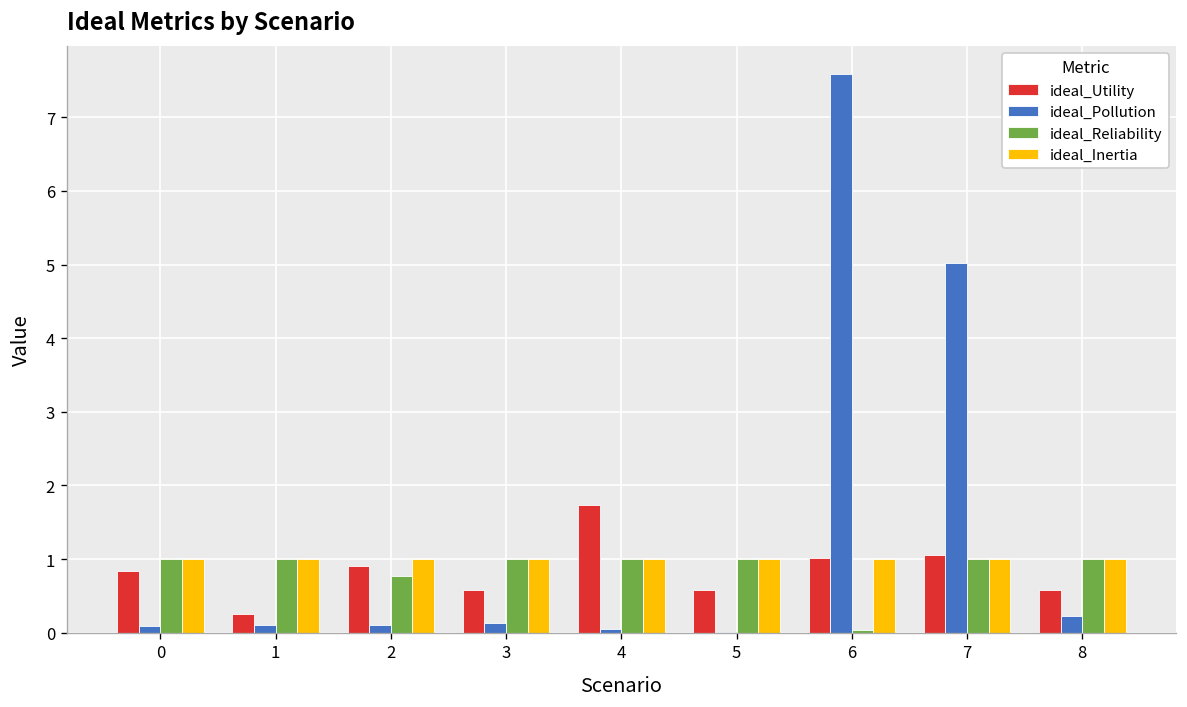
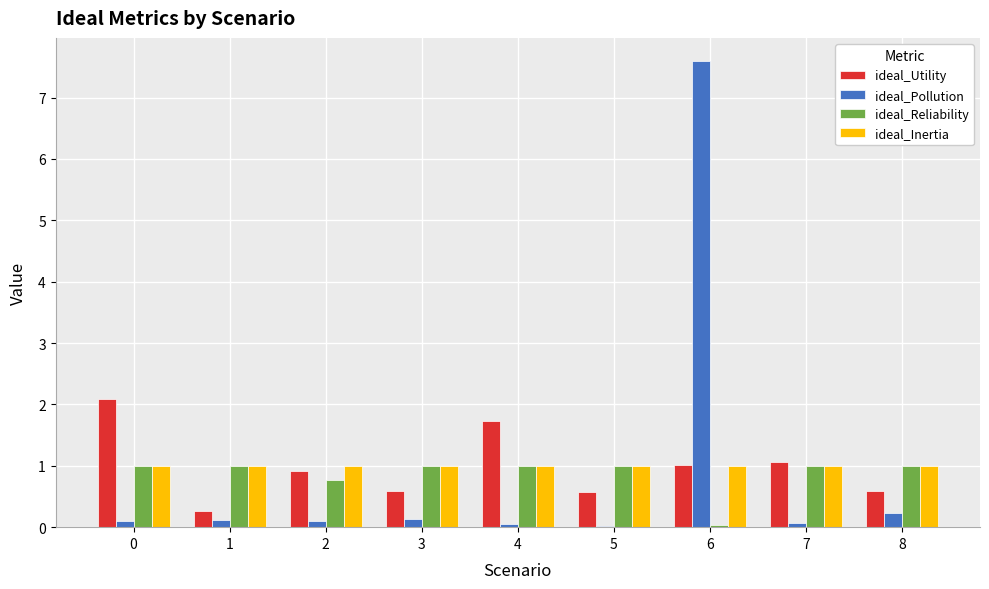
ideal_Utility, 0: 0.8 -> 2.1
ideal_Pollution, 7: 5.0 -> 0.1
